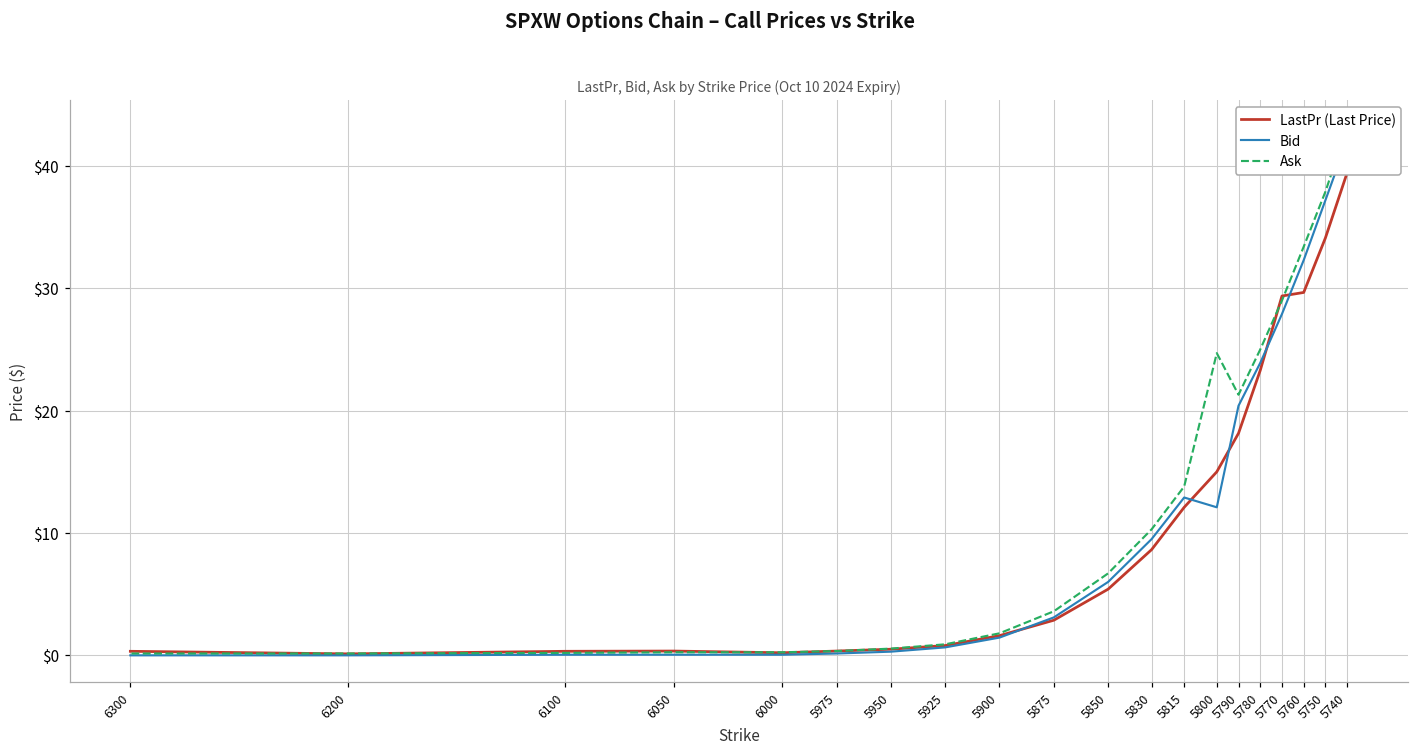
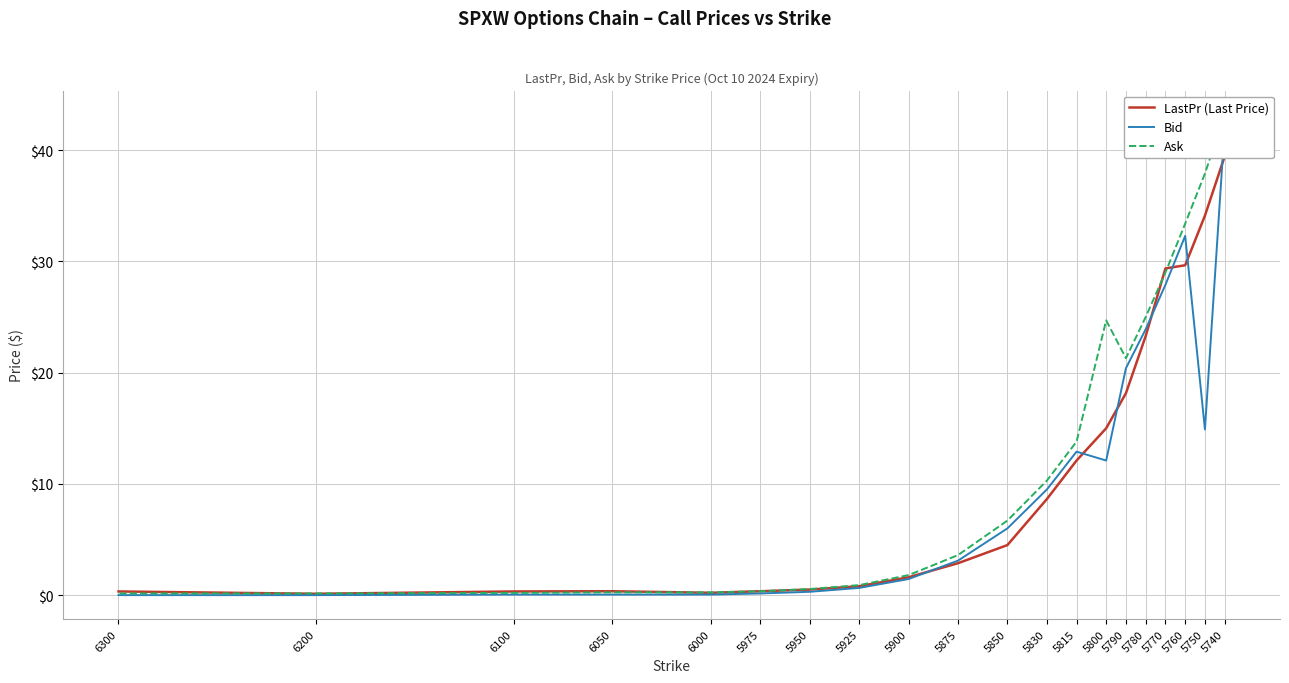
LastPr (Last Price), 5850: $5.4 -> $4.5
Bid, 5750: $37.2 -> $14.9
